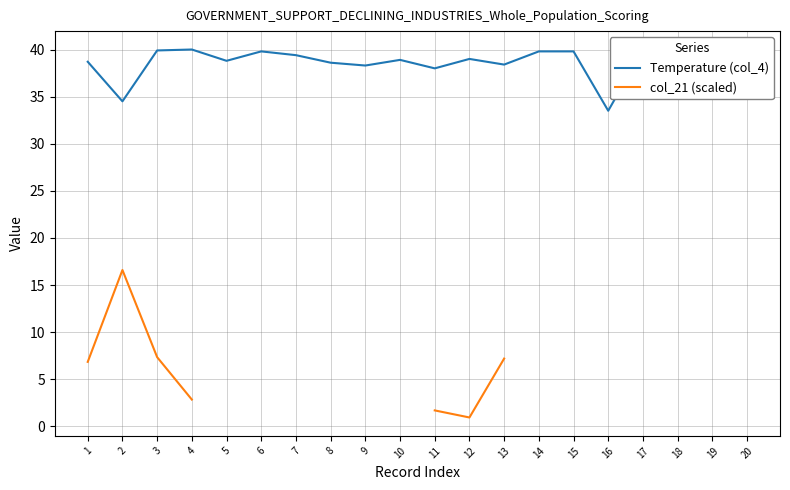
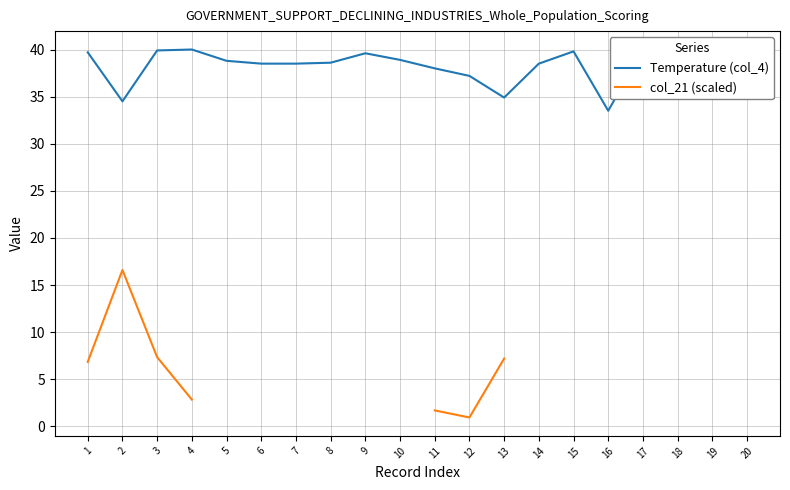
Temperature (col_4), 1: 39 -> 40
Temperature (col_4), 6: 40 -> 39
Temperature (col_4), 7: 39.4 -> 38.5
Temperature (col_4), 9: 38 -> 40
Temperature (col_4), 12: 39 -> 37
Temperature (col_4), 13: 38 -> 35
Temperature (col_4), 14: 40 -> 39
